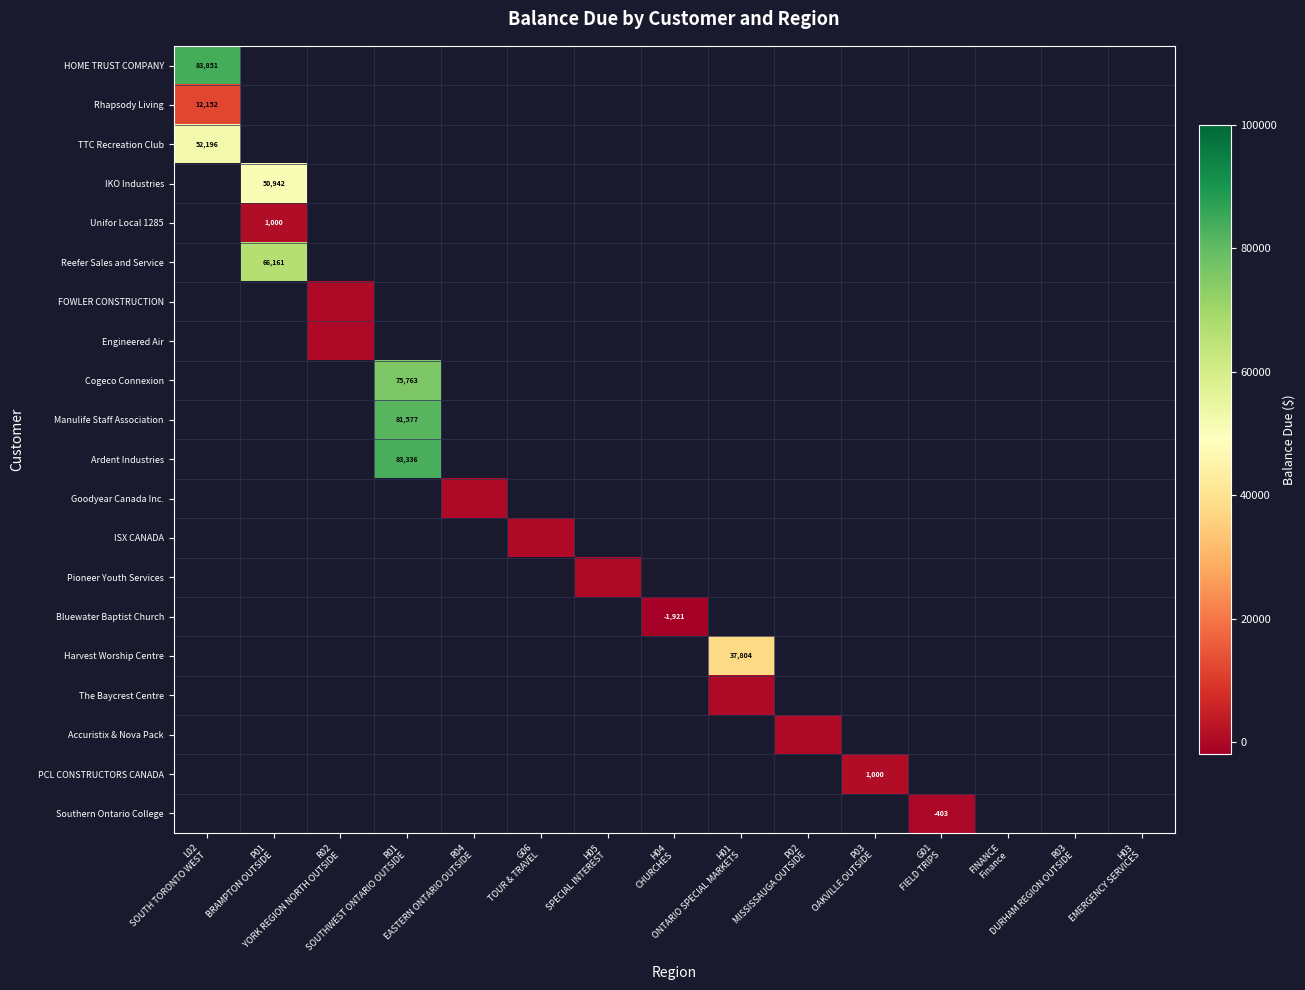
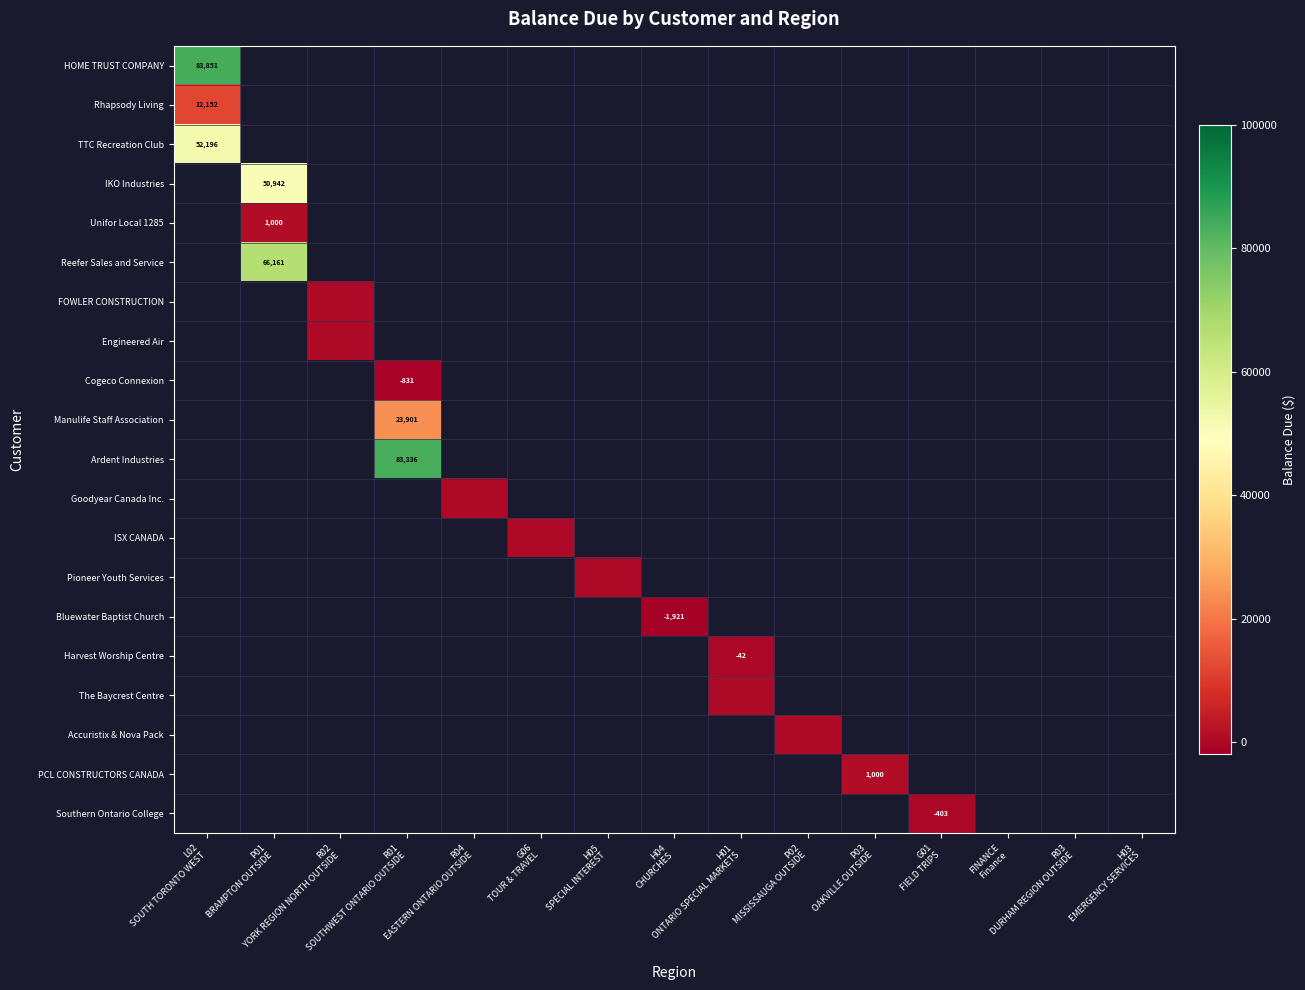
Cogeco Connexion, R01 SOUTHWEST ONTARIO OUTSIDE: 75,763 -> -831
Manulife Staff Association, R01 SOUTHWEST ONTARIO OUTSIDE: 81,577 -> 23,901
Harvest Worship Centre, H01 ONTARIO SPECIAL MARKETS: 37,804 -> -42
